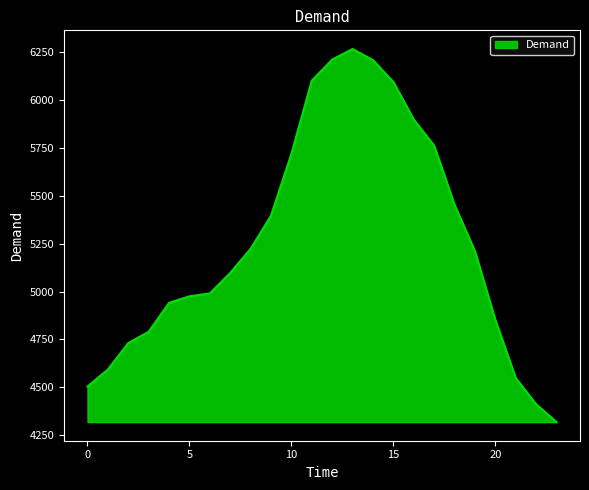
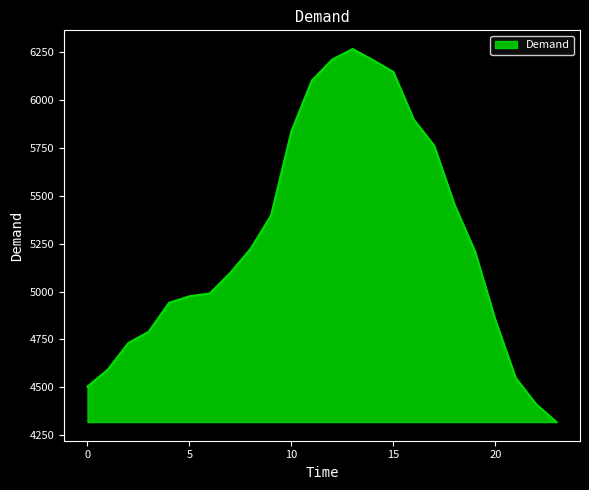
10: 5720 -> 5840
15: 6090 -> 6150
